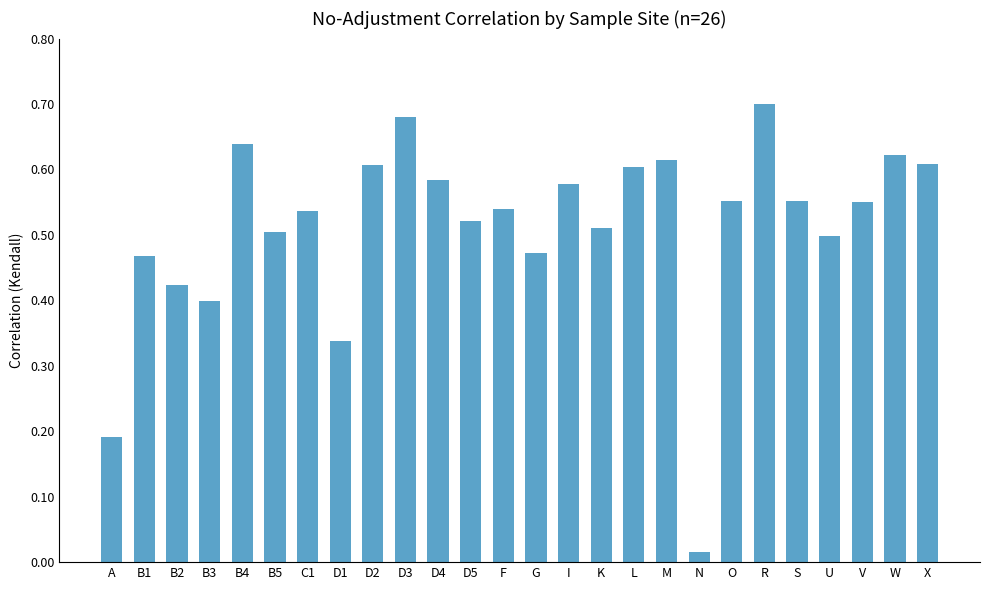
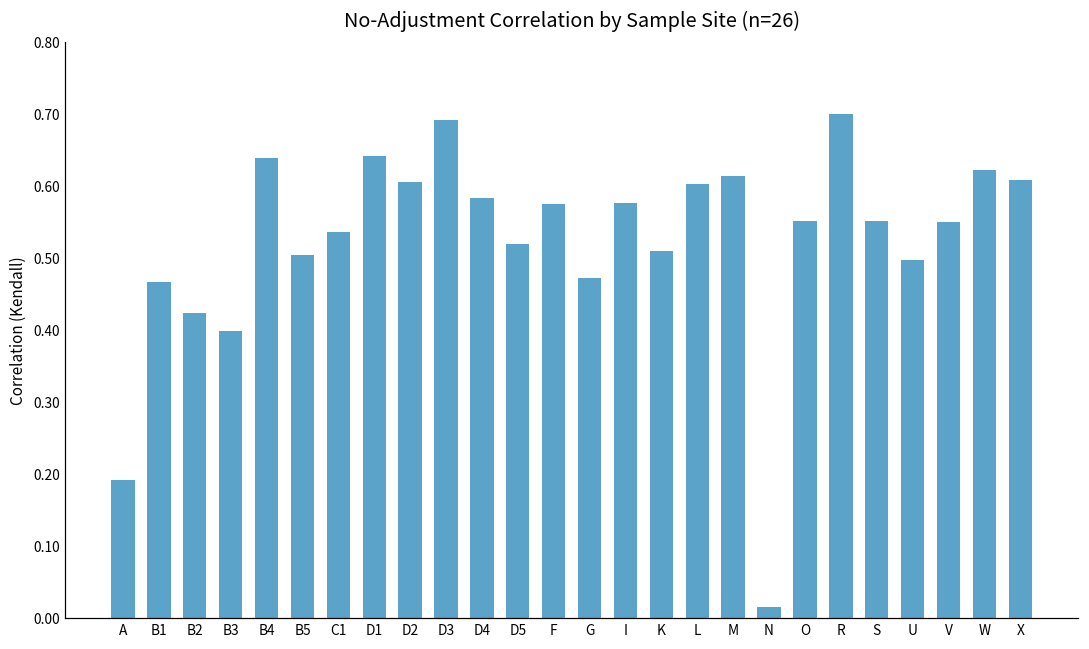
D1: 0.34 -> 0.64
D3: 0.68 -> 0.69
F: 0.54 -> 0.57
